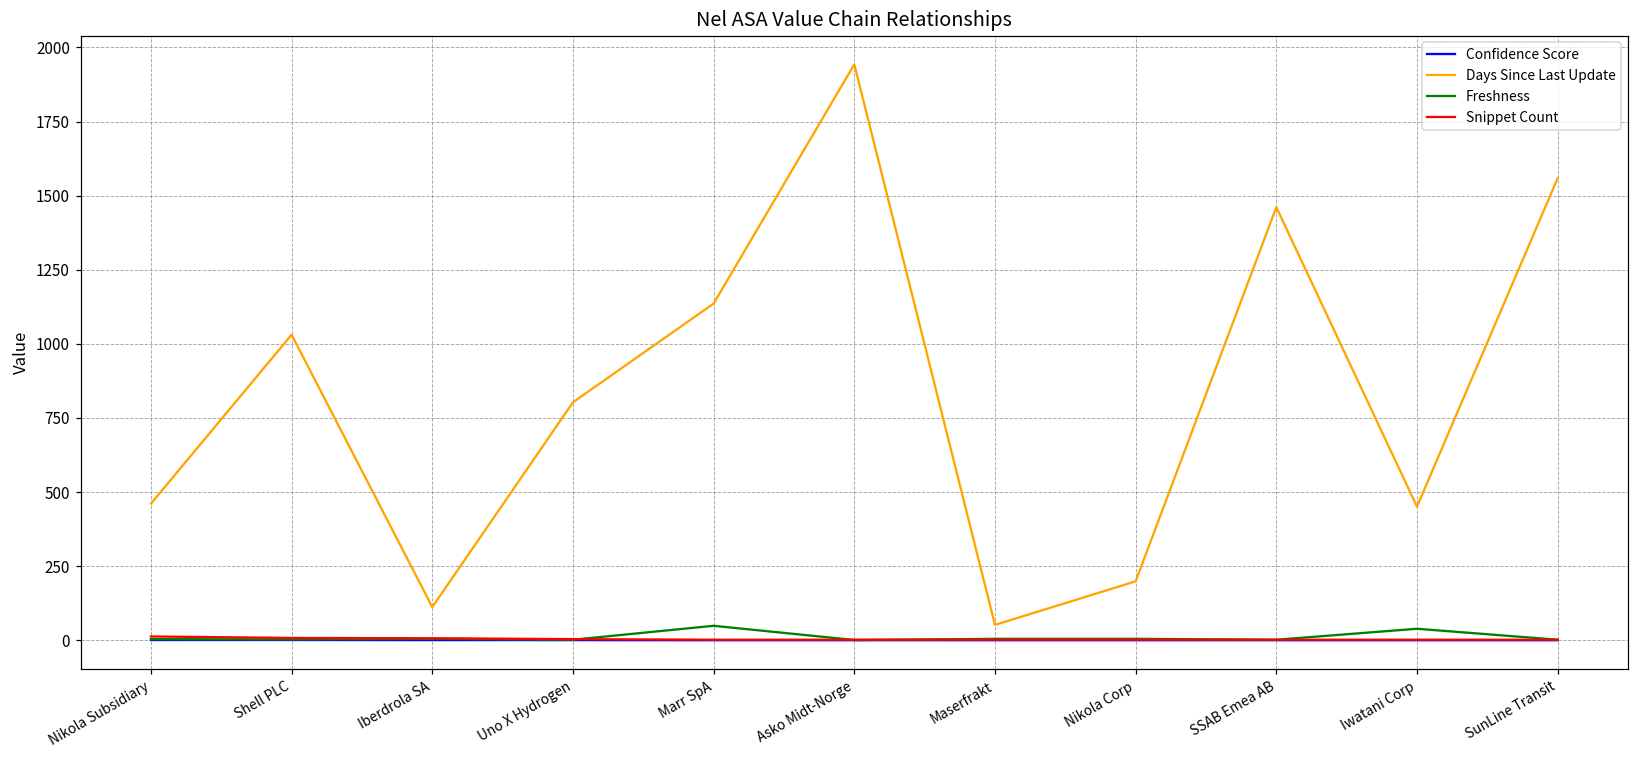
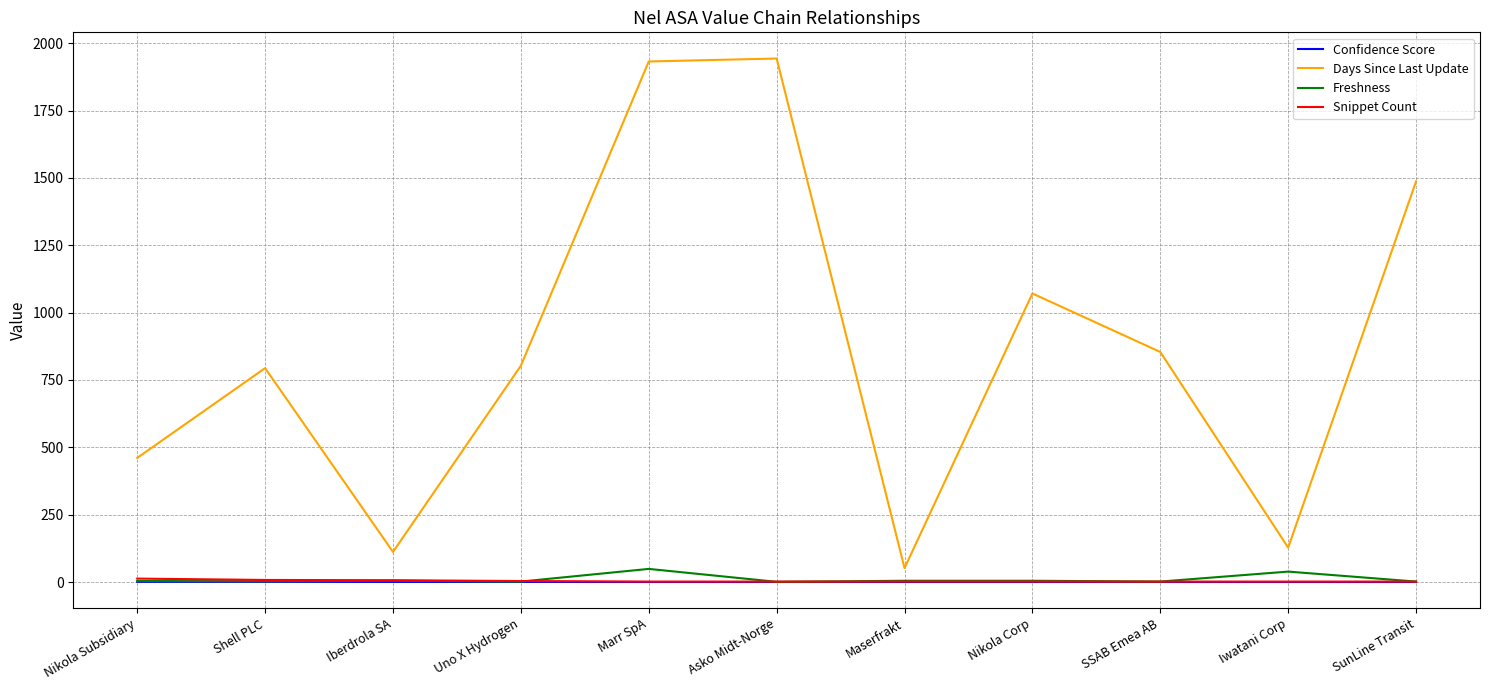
Days Since Last Update, Shell PLC: 1030 -> 790
Days Since Last Update, Marr SpA: 1140 -> 1930
Days Since Last Update, Nikola Corp: 200 -> 1070
Days Since Last Update, SSAB Emea AB: 1460 -> 850
Days Since Last Update, Iwatani Corp: 450 -> 130
Days Since Last Update, SunLine Transit: 1560 -> 1490
